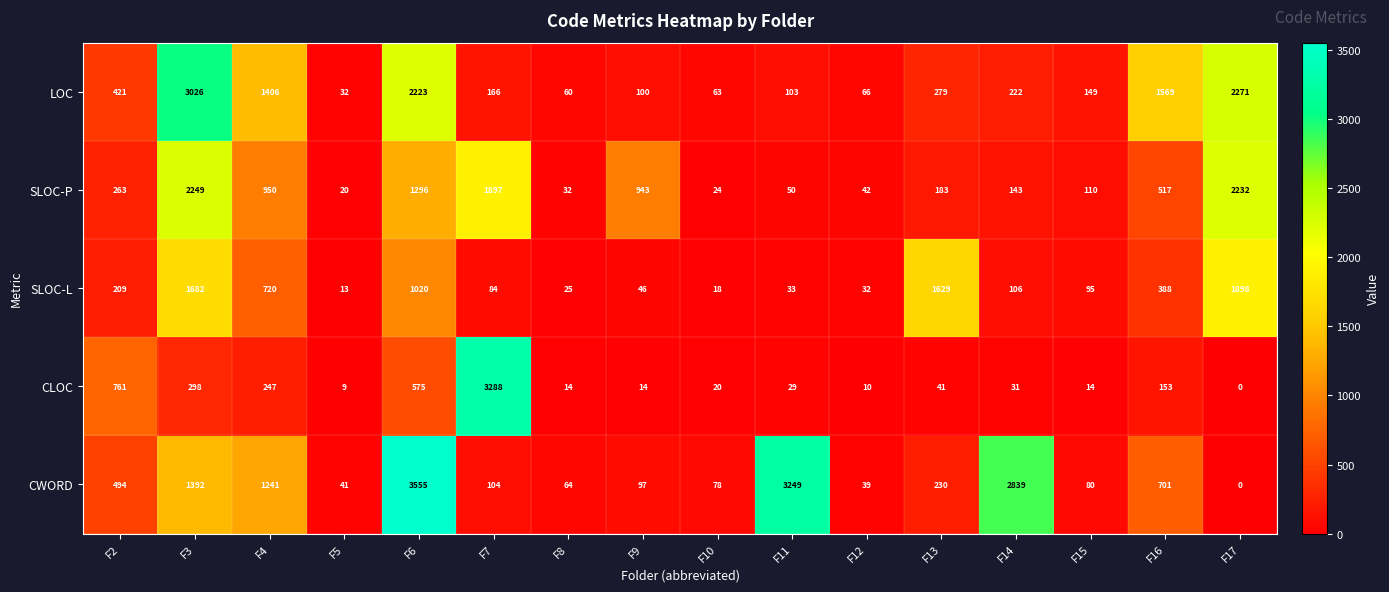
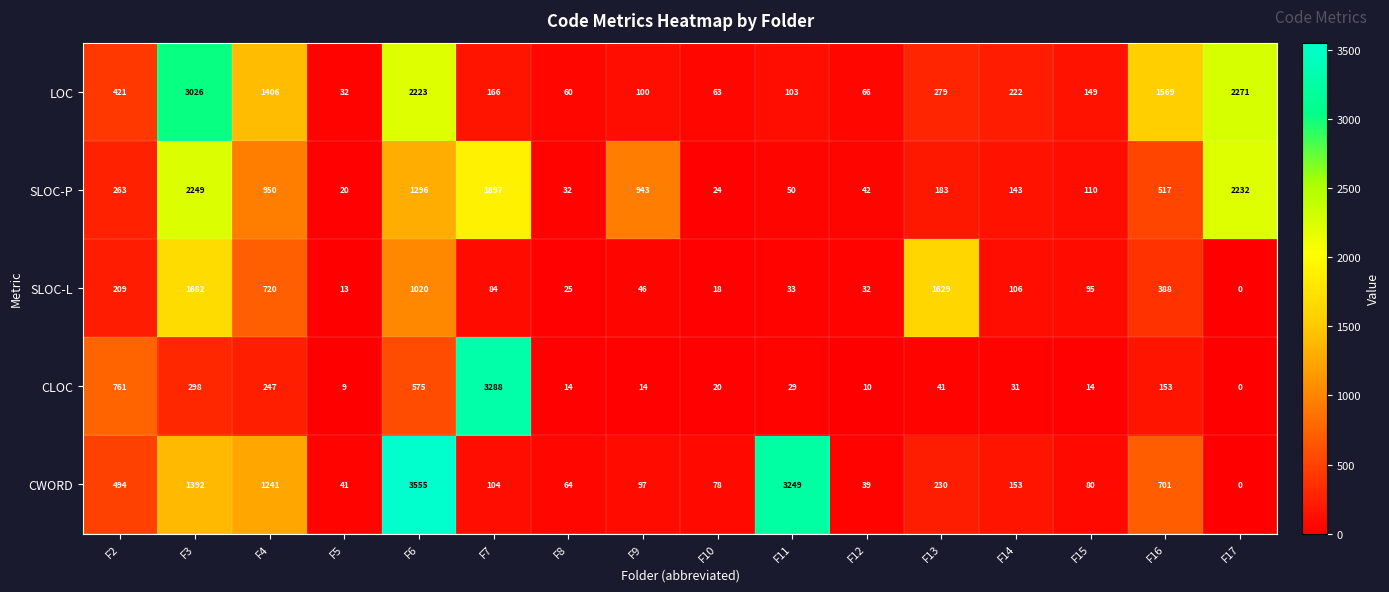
SLOC-L, F17: 1898 -> 0
CWORD, F14: 2839 -> 153
